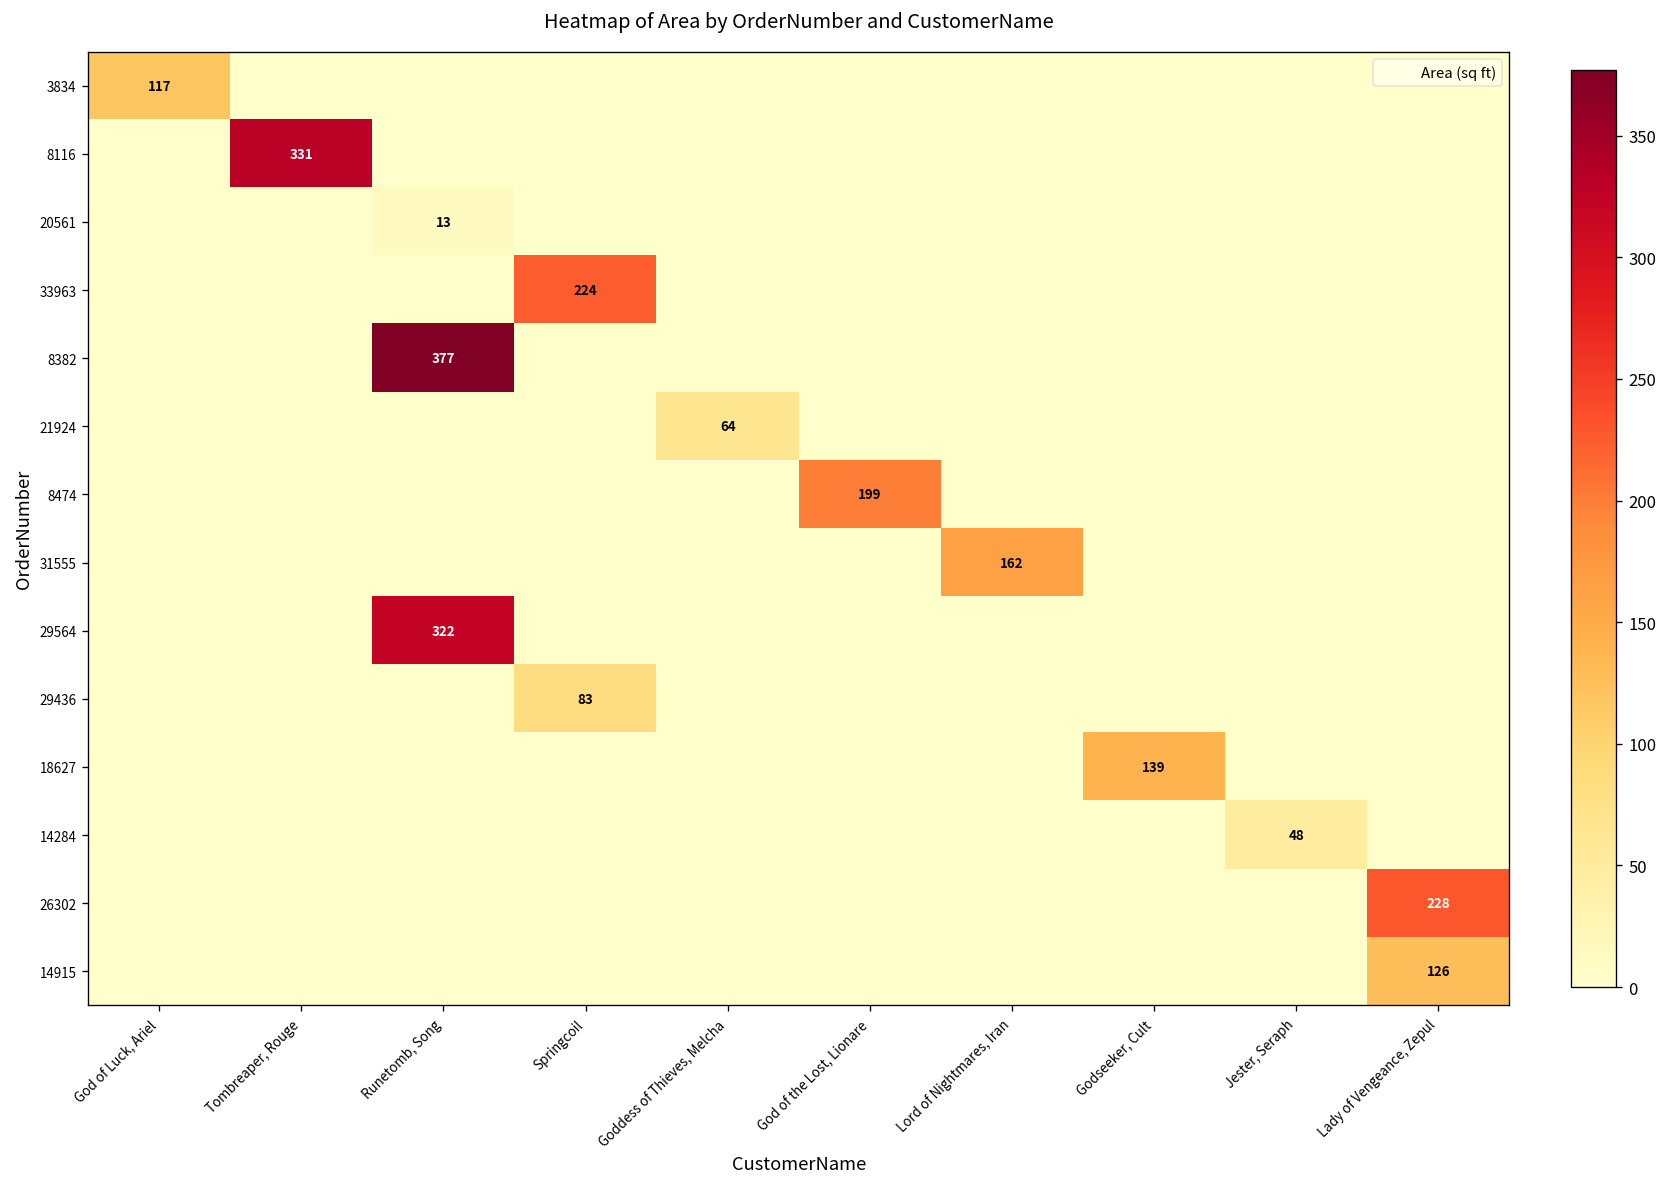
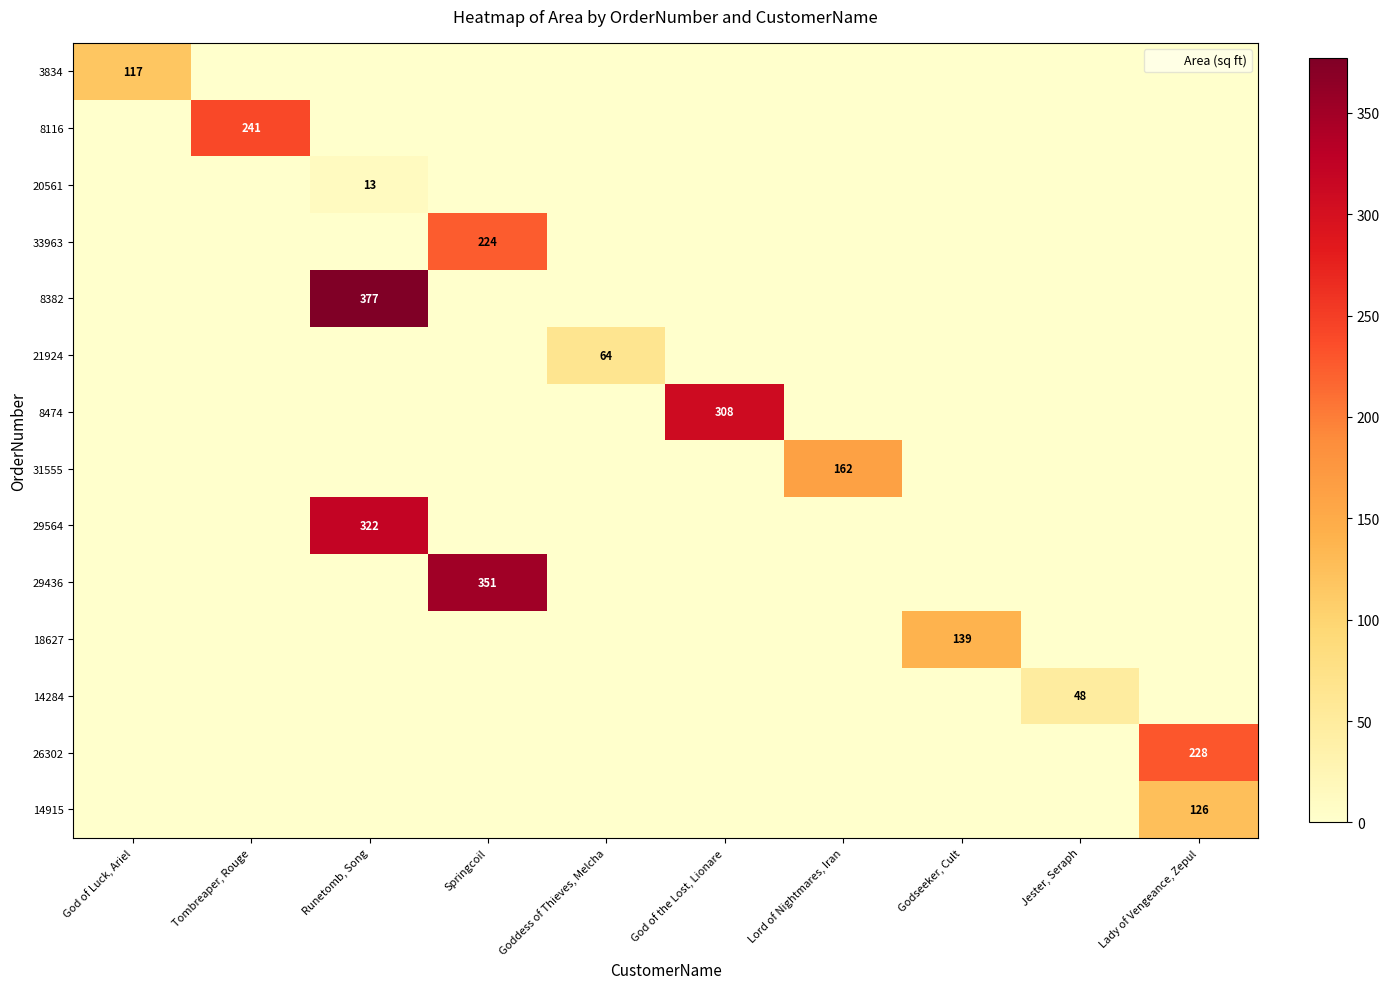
8116, Tombreaper, Rouge: 331 -> 241
8474, God of the Lost, Lionare: 199 -> 308
29436, Springcoil: 83 -> 351
